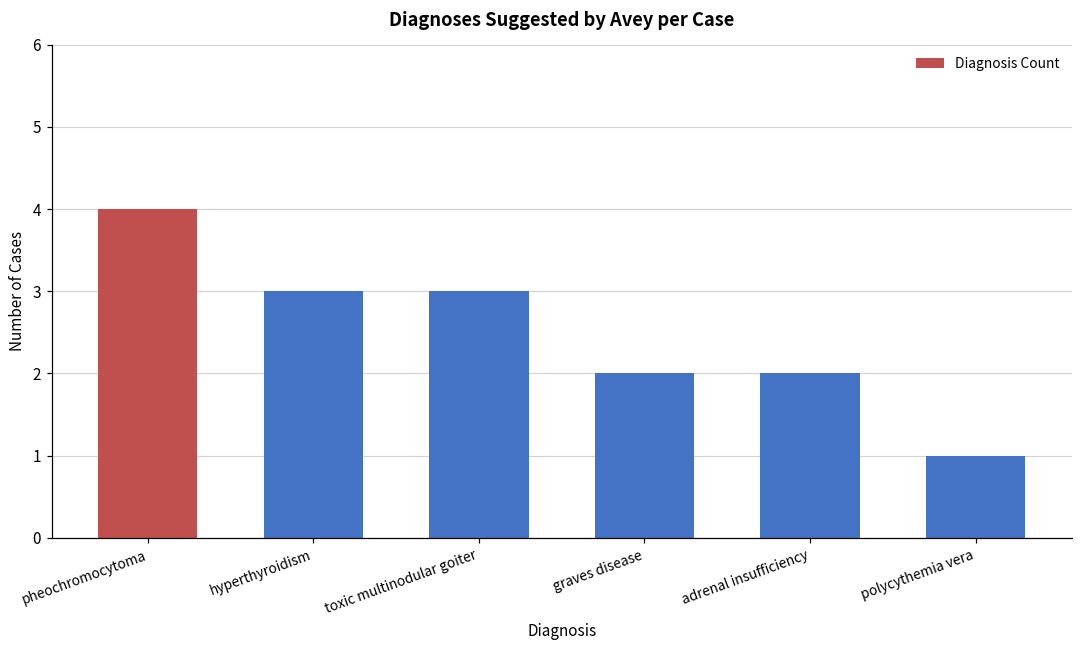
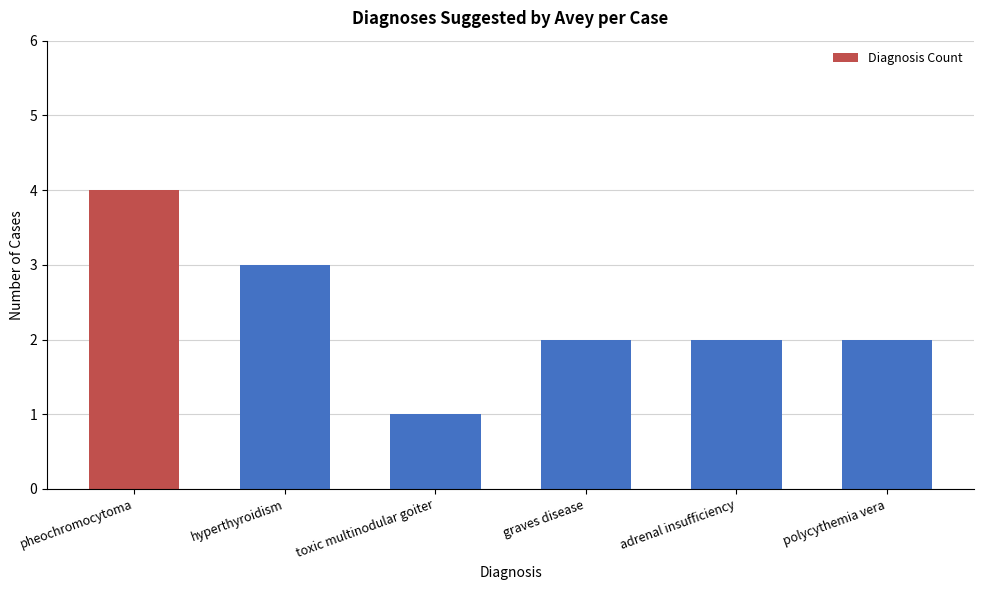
toxic multinodular goiter: 3 -> 1
polycythemia vera: 1 -> 2
